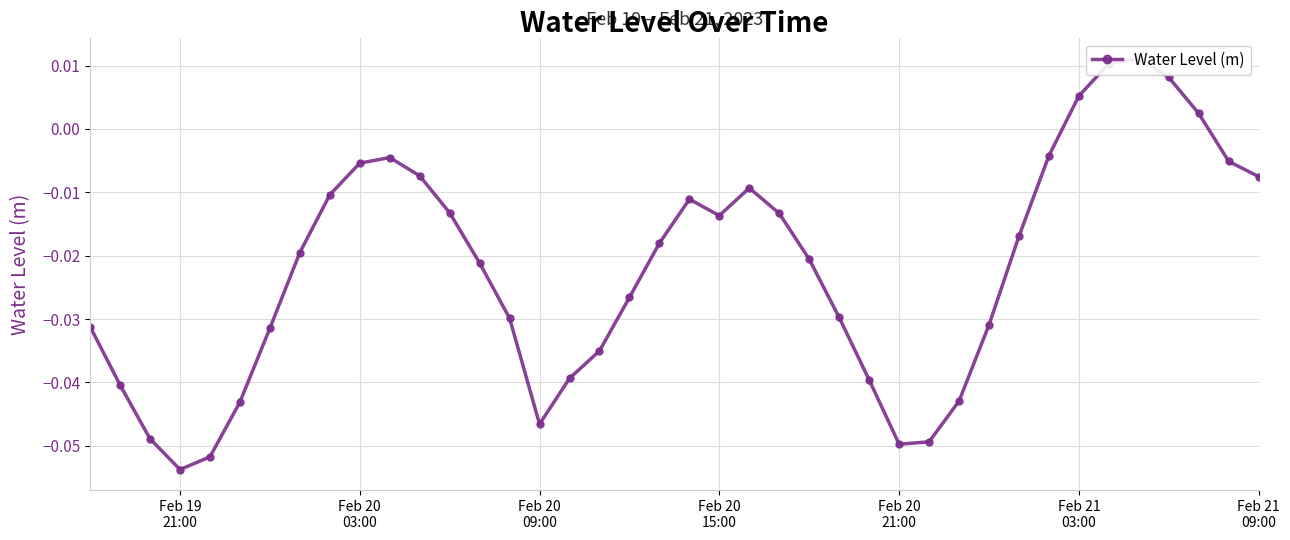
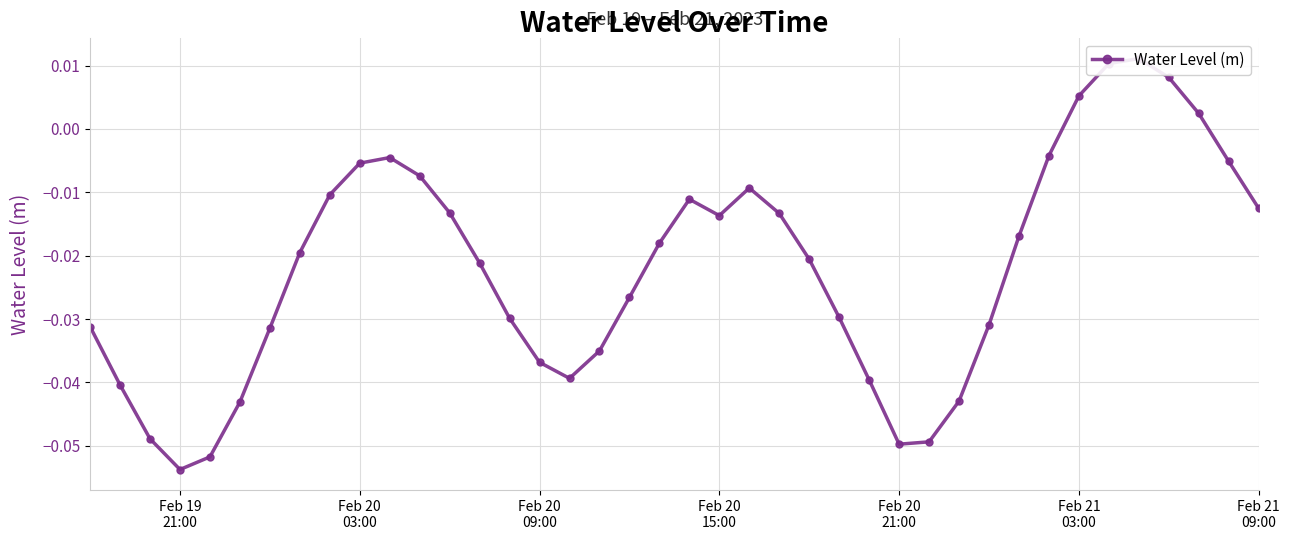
Feb 20 09:00: -0.047 -> -0.037
Feb 21 09:00: -0.008 -> -0.013
